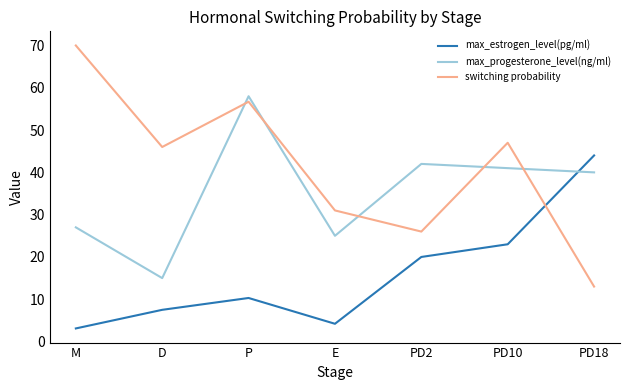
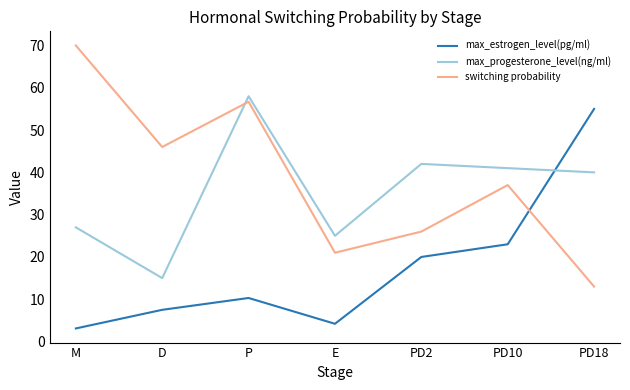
switching probability, E: 31 -> 21
switching probability, PD10: 47 -> 37
max_estrogen_level(pg/ml), PD18: 44 -> 55
